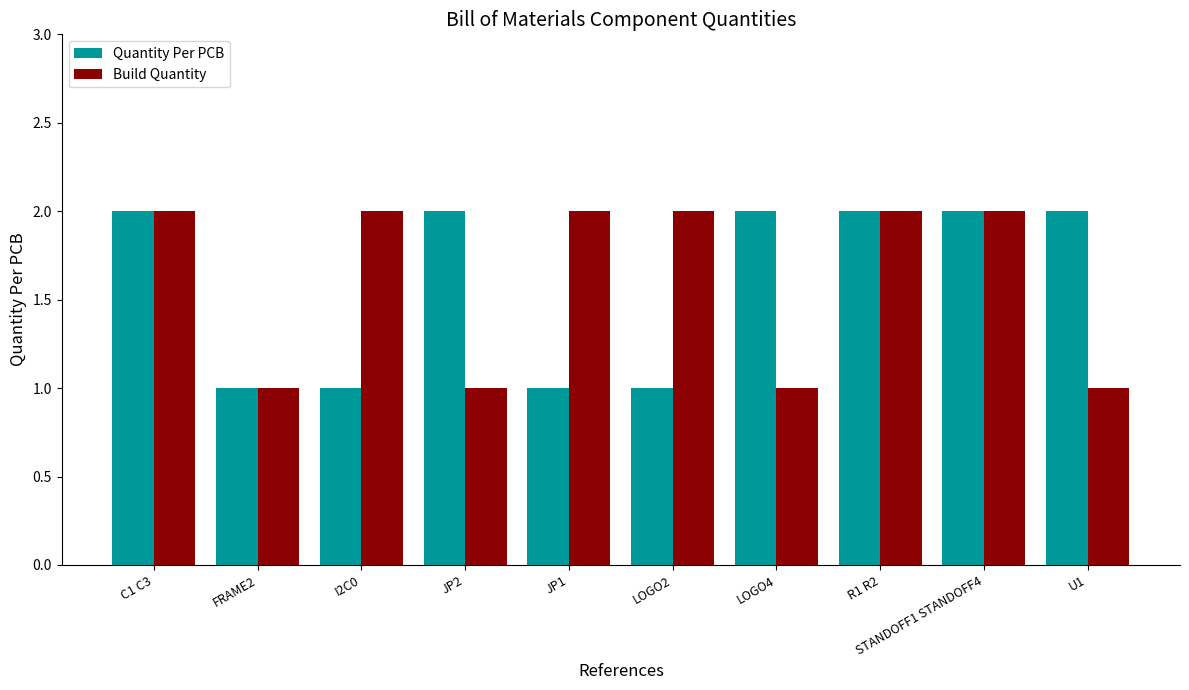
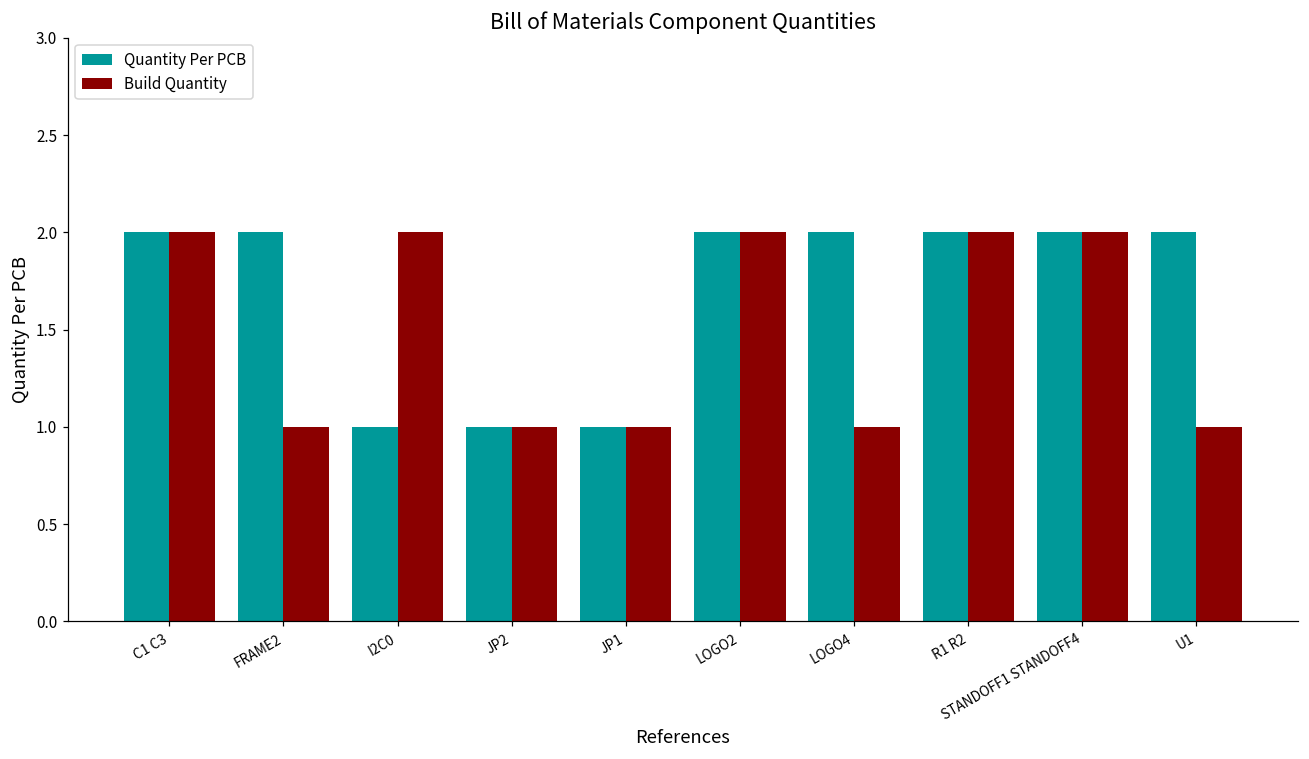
Quantity Per PCB, FRAME2: 1 -> 2
Quantity Per PCB, JP2: 2 -> 1
Build Quantity, JP1: 2 -> 1
Quantity Per PCB, LOGO2: 1 -> 2
